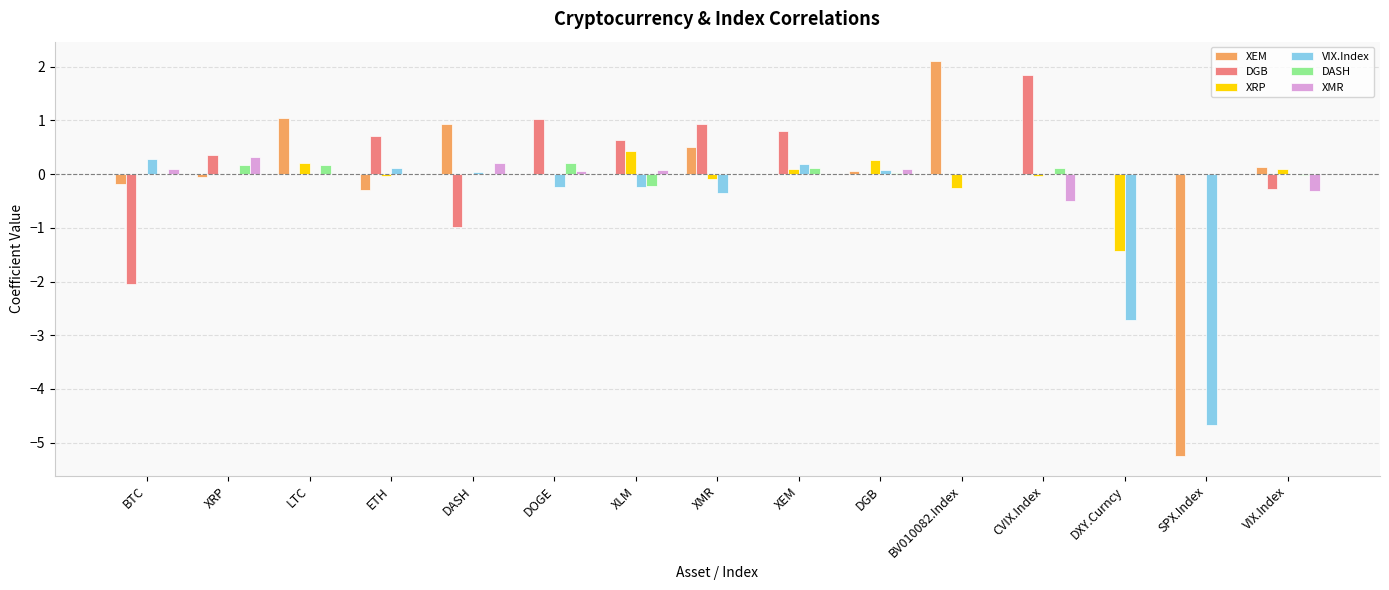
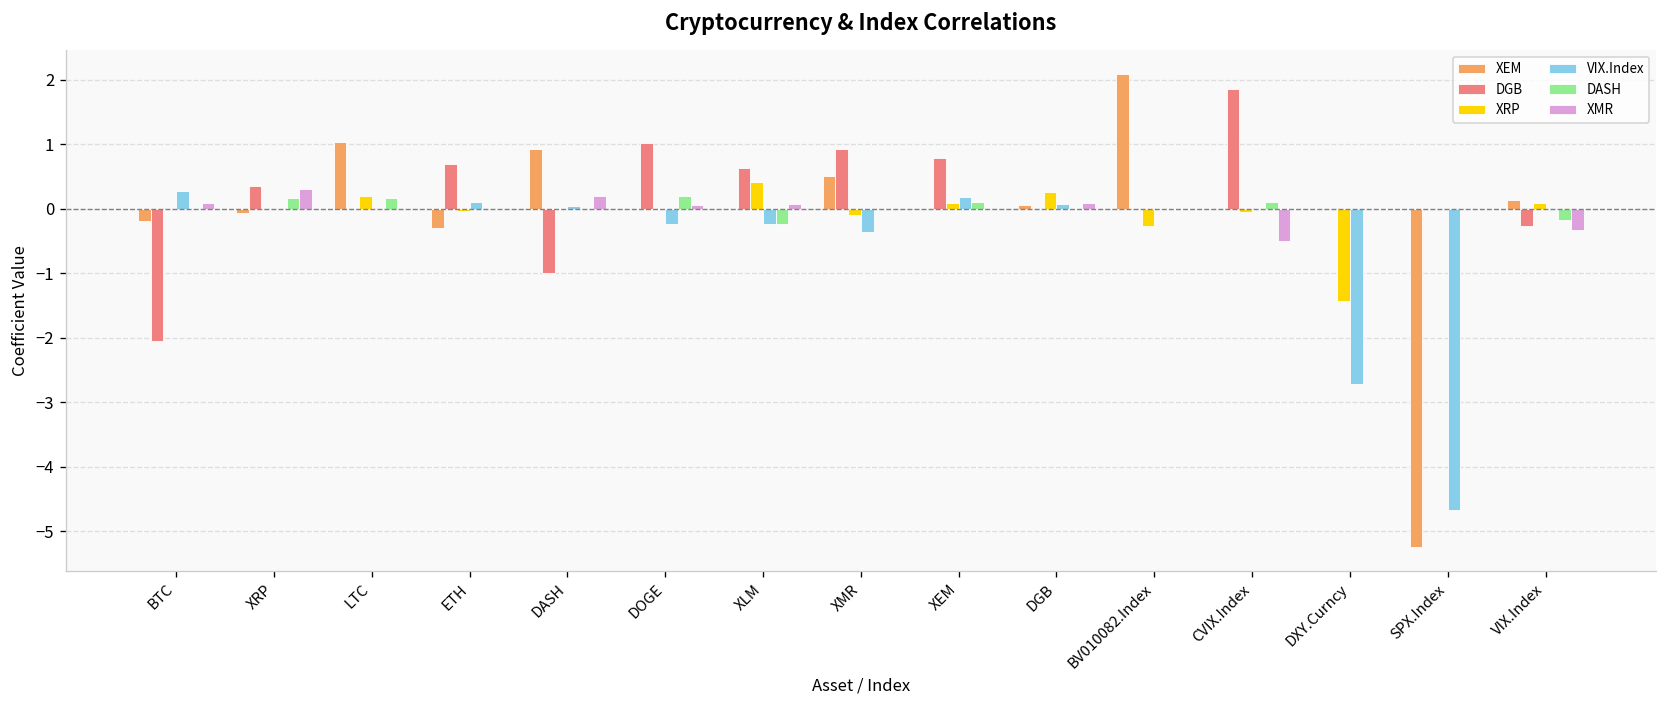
DASH, VIX.Index: 0.0 -> -0.2
